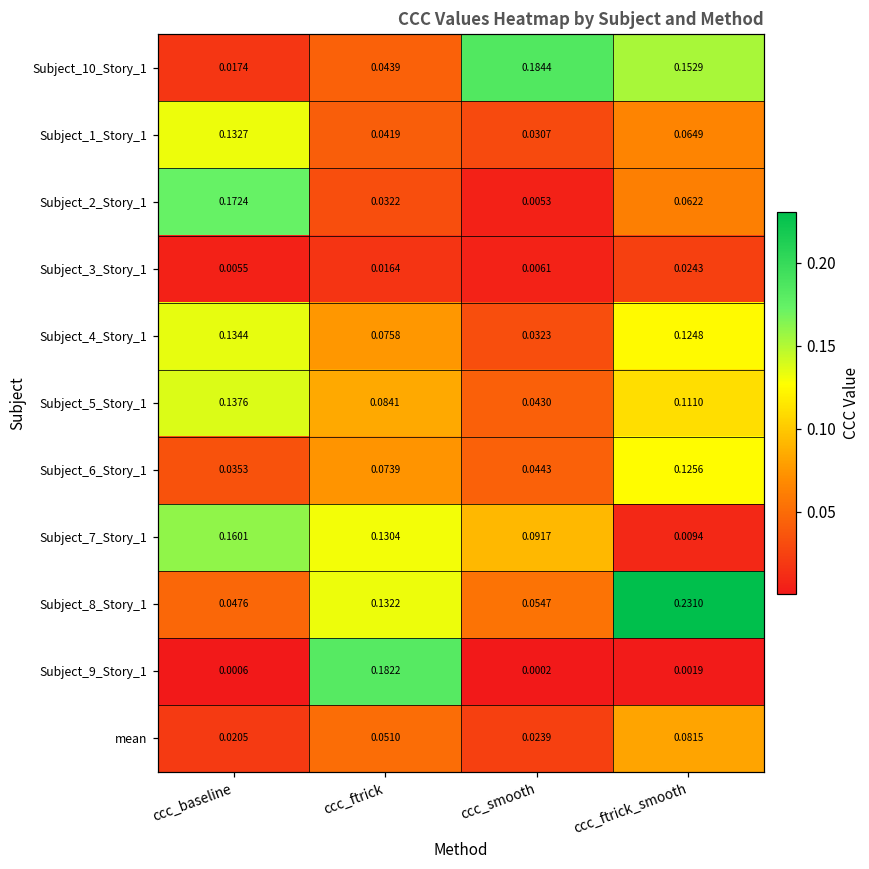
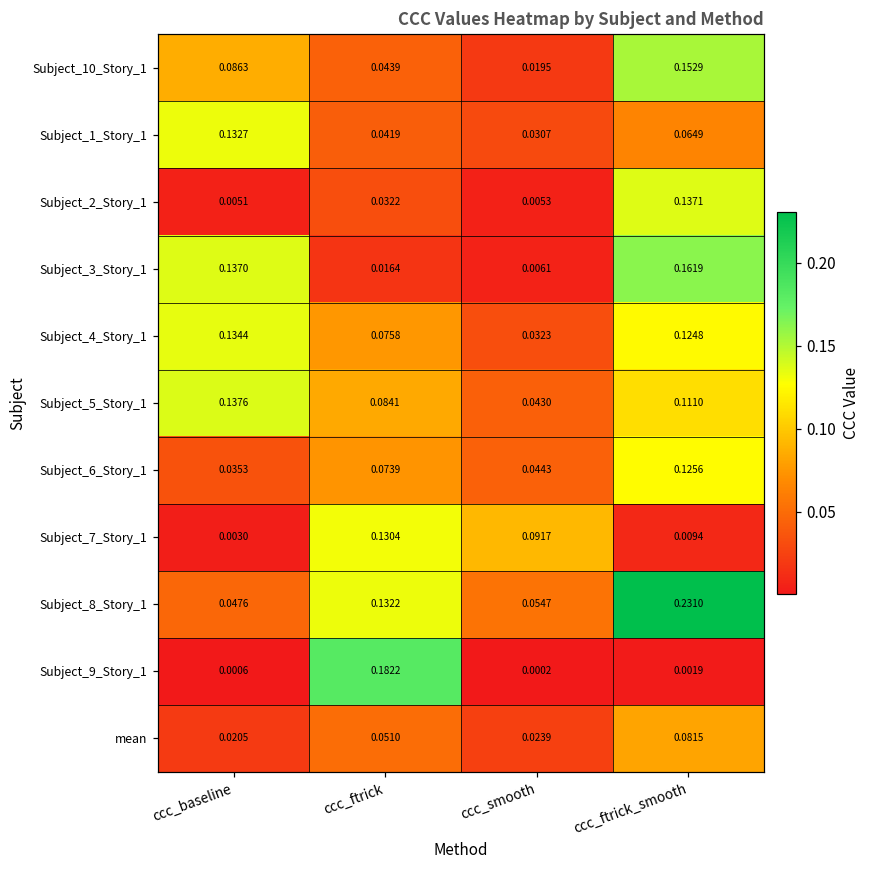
Subject_10_Story_1, ccc_baseline: 0.0174 -> 0.0863
Subject_10_Story_1, ccc_smooth: 0.1844 -> 0.0195
Subject_2_Story_1, ccc_baseline: 0.1724 -> 0.0051
Subject_2_Story_1, ccc_ftrick_smooth: 0.0622 -> 0.1371
Subject_3_Story_1, ccc_baseline: 0.0055 -> 0.1370
Subject_3_Story_1, ccc_ftrick_smooth: 0.0243 -> 0.1619
Subject_7_Story_1, ccc_baseline: 0.1601 -> 0.0030
